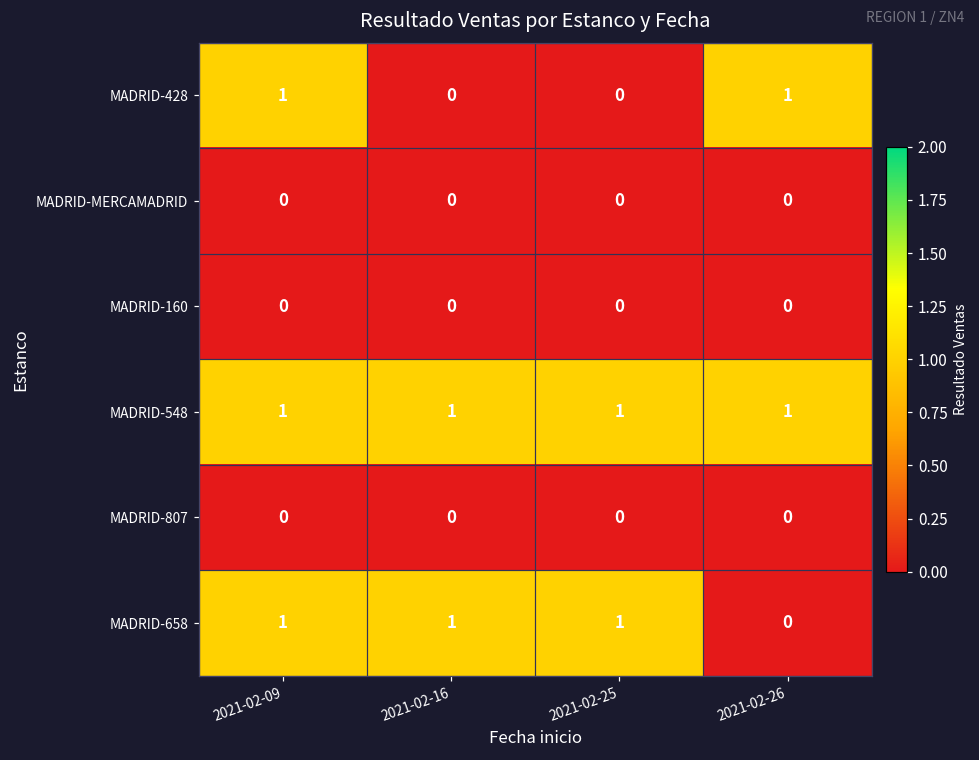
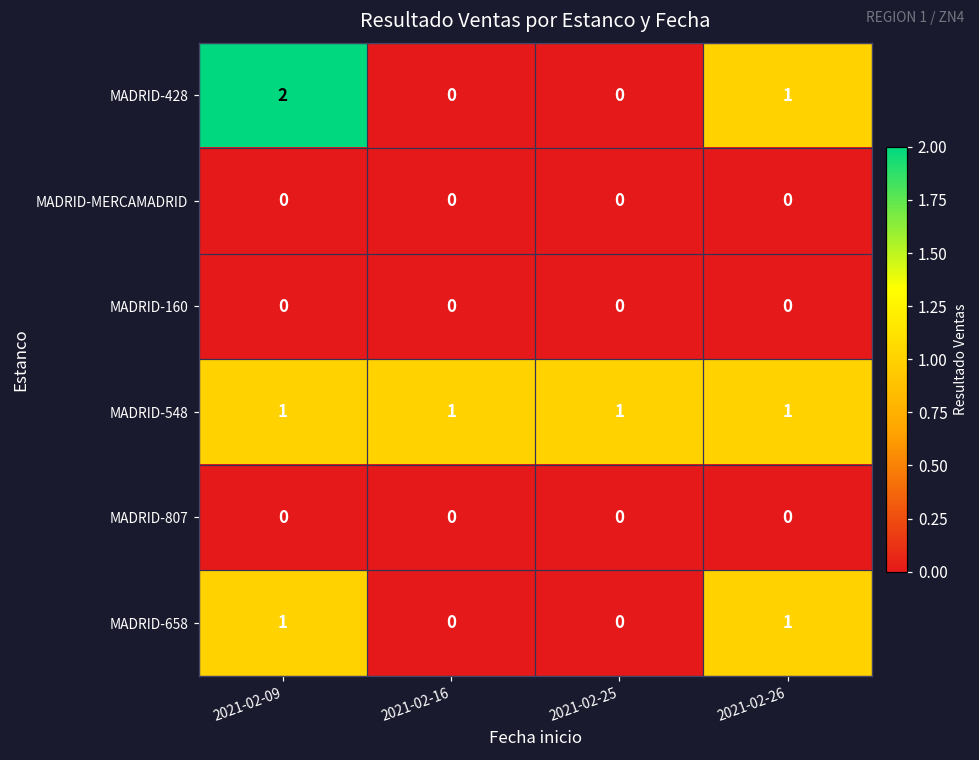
MADRID-428, 2021-02-09: 1 -> 2
MADRID-658, 2021-02-16: 1 -> 0
MADRID-658, 2021-02-25: 1 -> 0
MADRID-658, 2021-02-26: 0 -> 1
